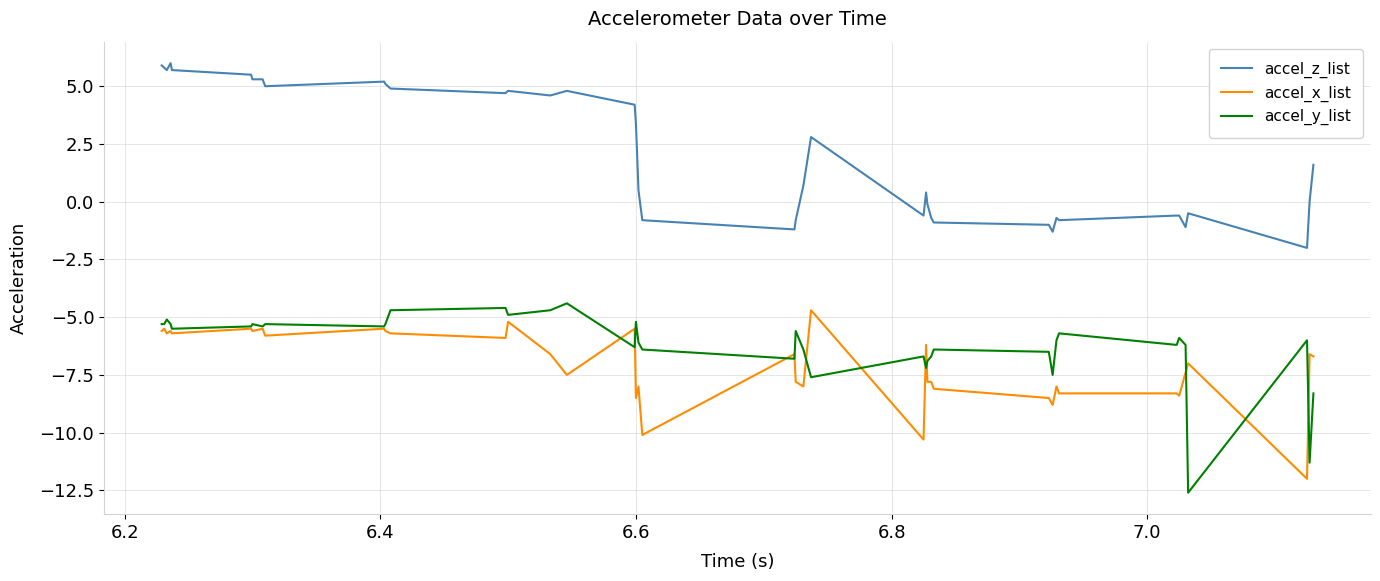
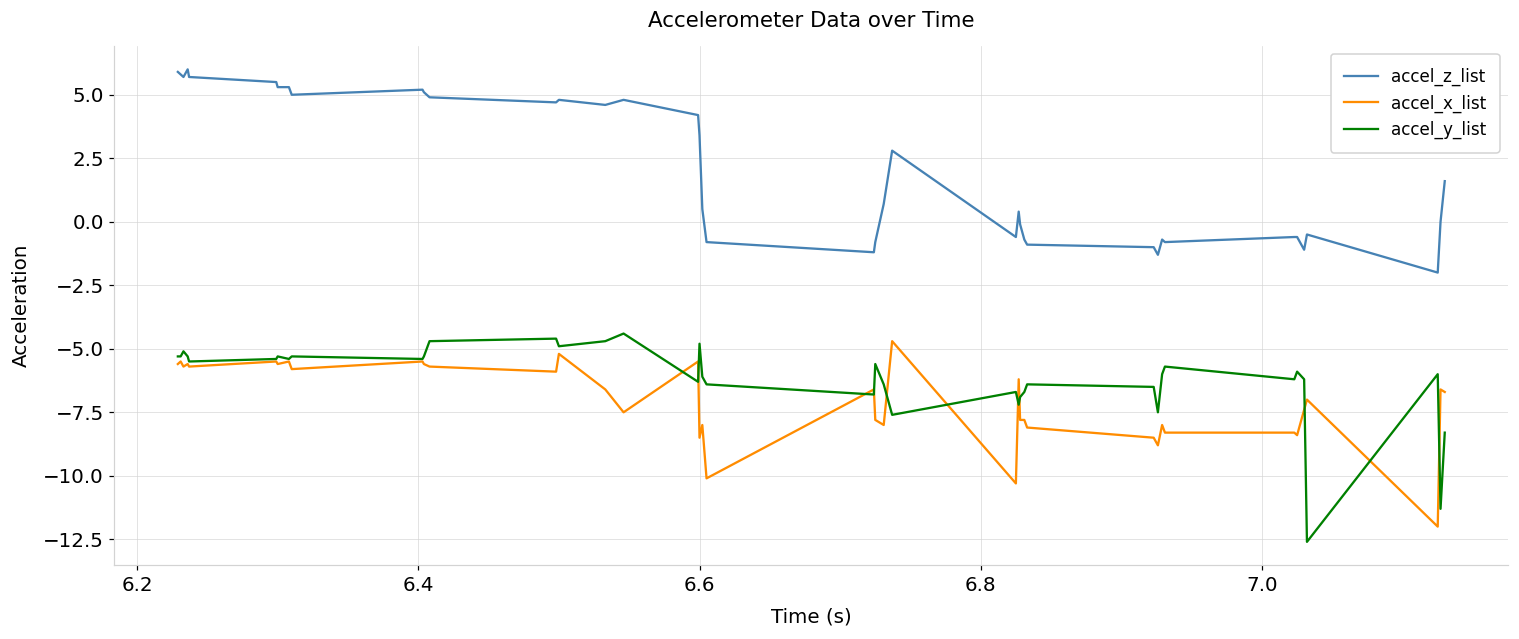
accel_y_list, 6.6: -5.2 -> -4.8
